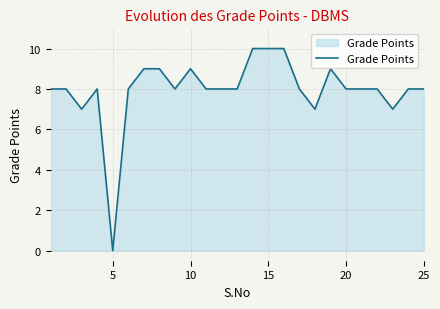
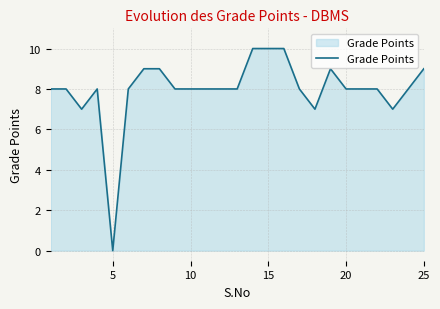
10: 9 -> 8
25: 8 -> 9
